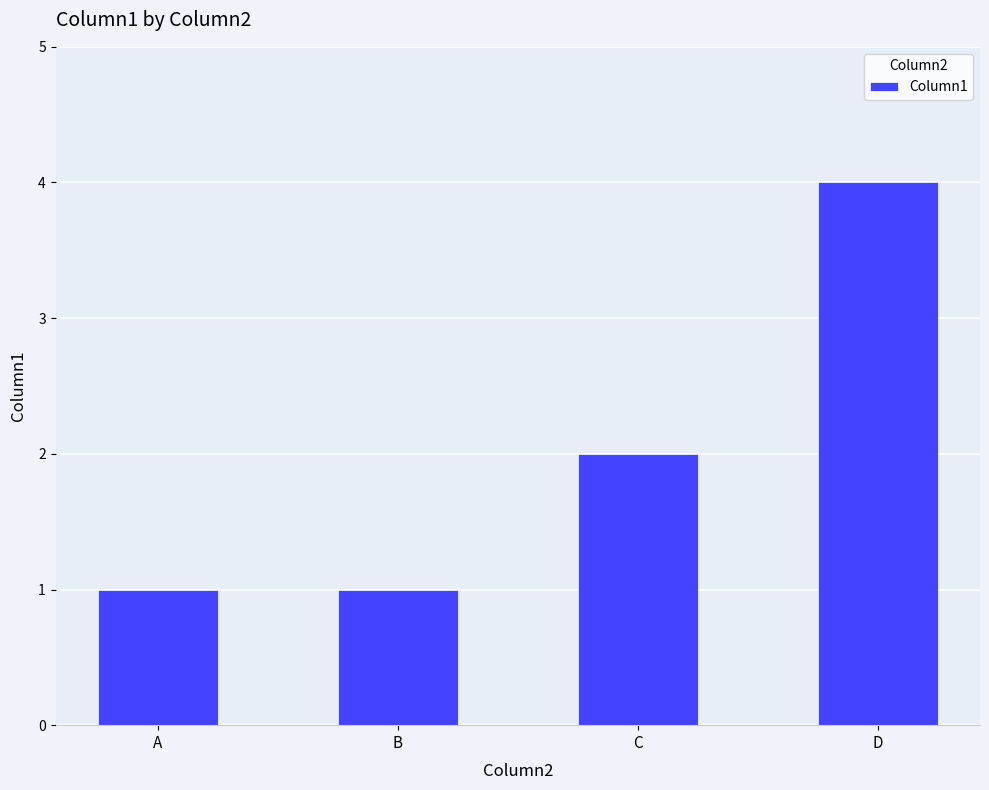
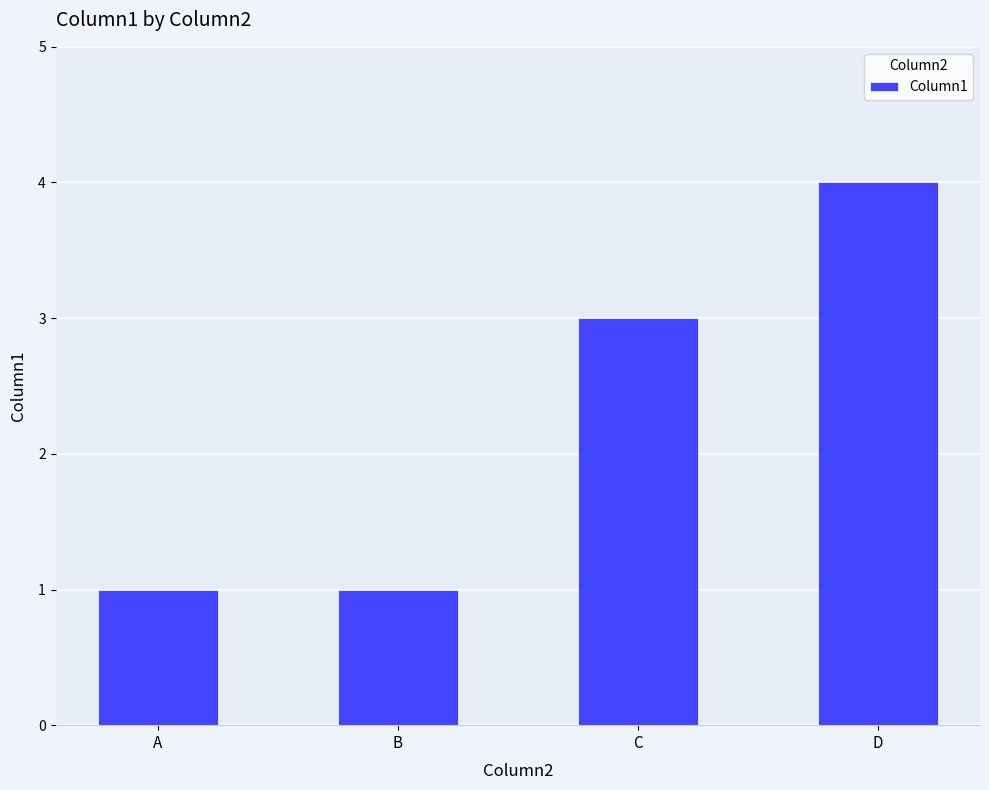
C: 2 -> 3
